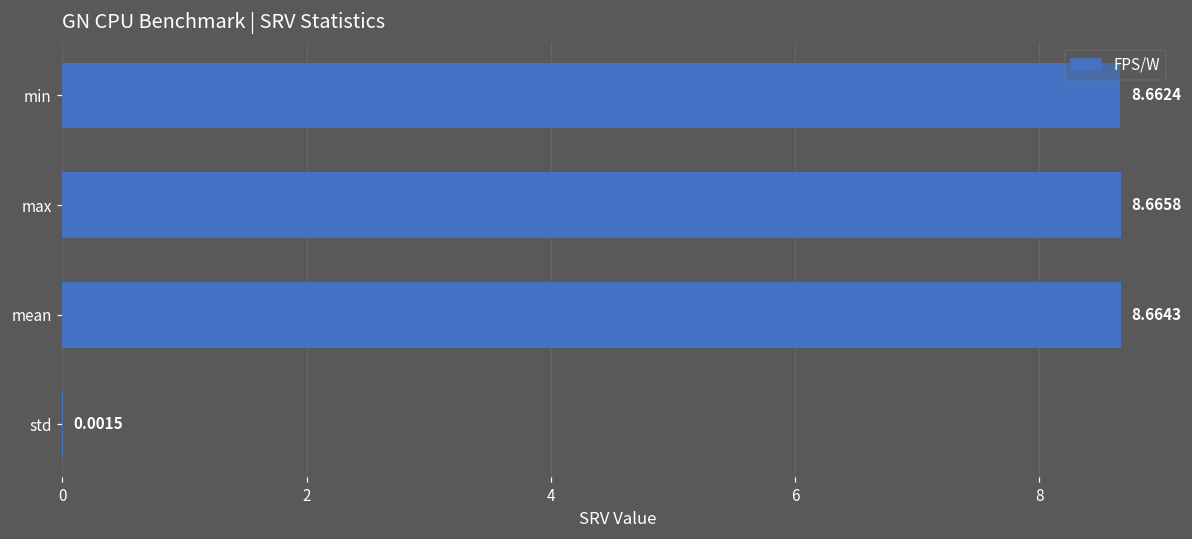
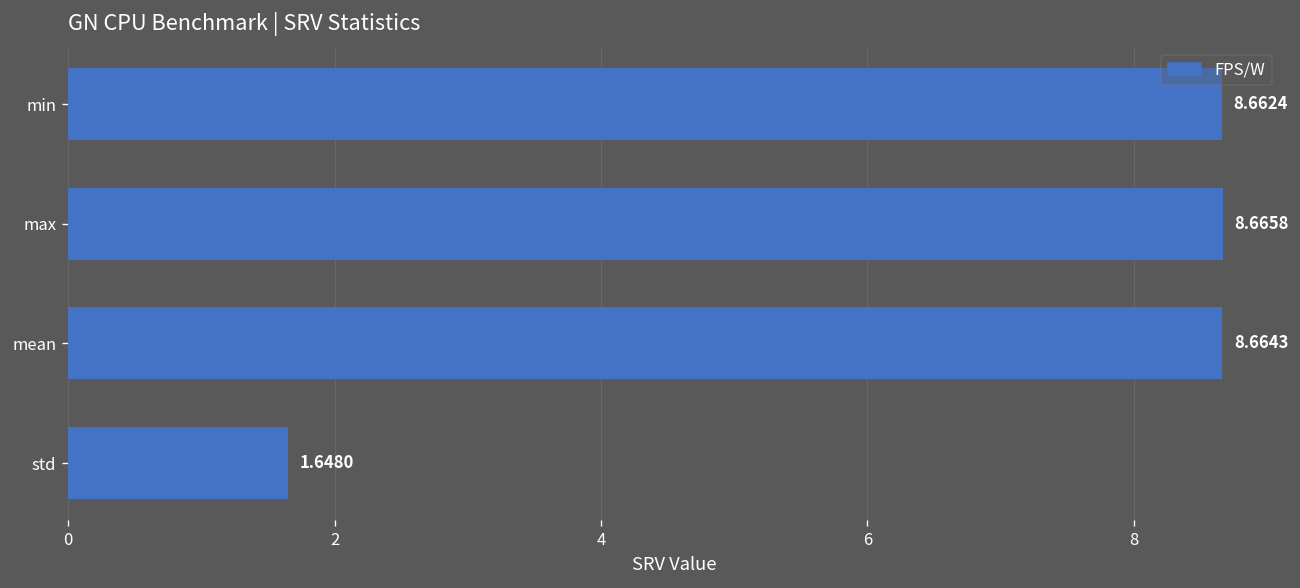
std: 0.0015 -> 1.6480
